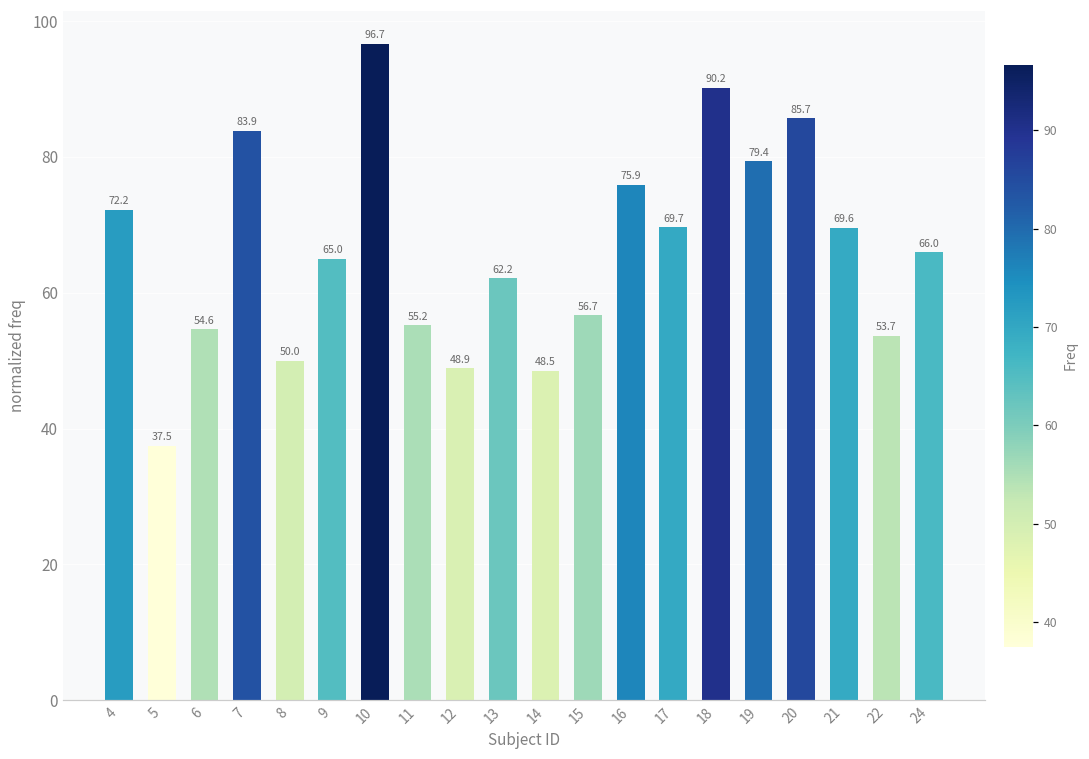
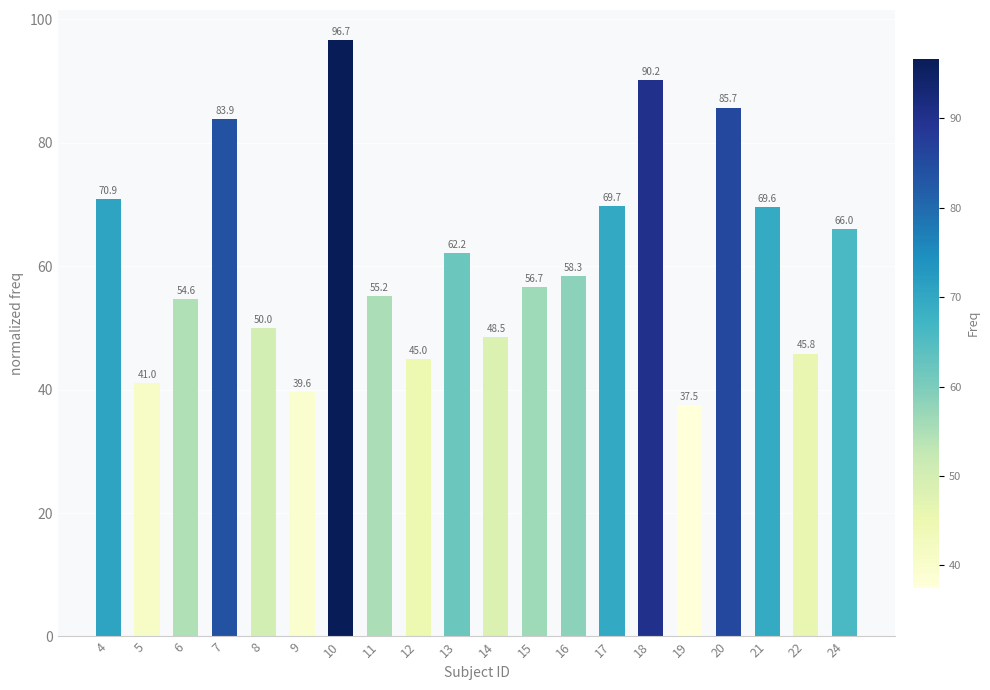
4: 72.2 -> 70.9
5: 37.5 -> 41.0
9: 65.0 -> 39.6
12: 48.9 -> 45.0
16: 75.9 -> 58.3
19: 79.4 -> 37.5
22: 53.7 -> 45.8
